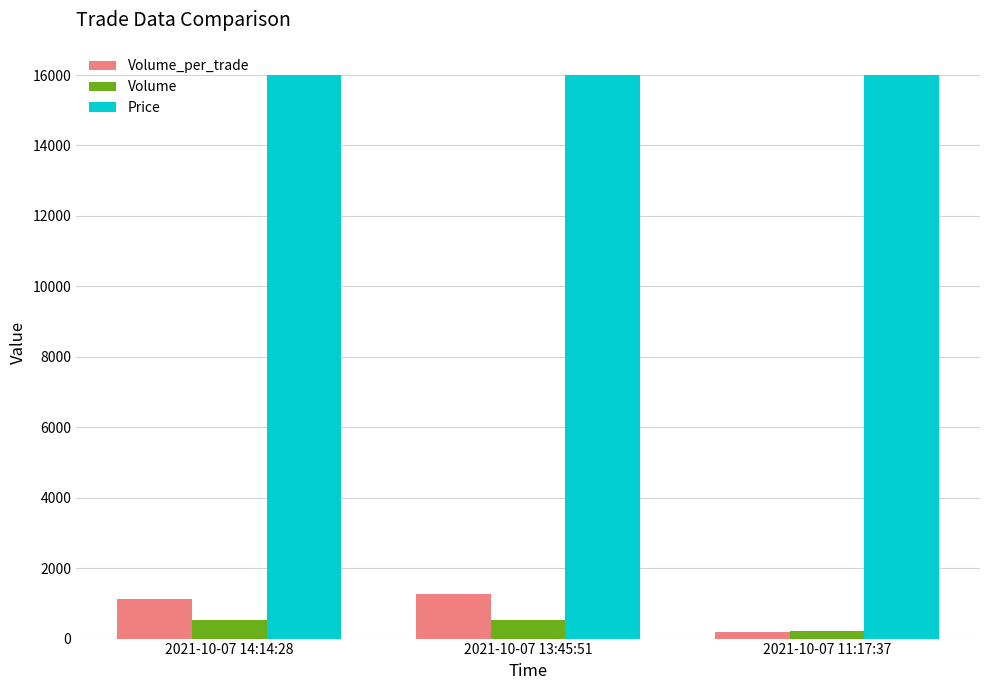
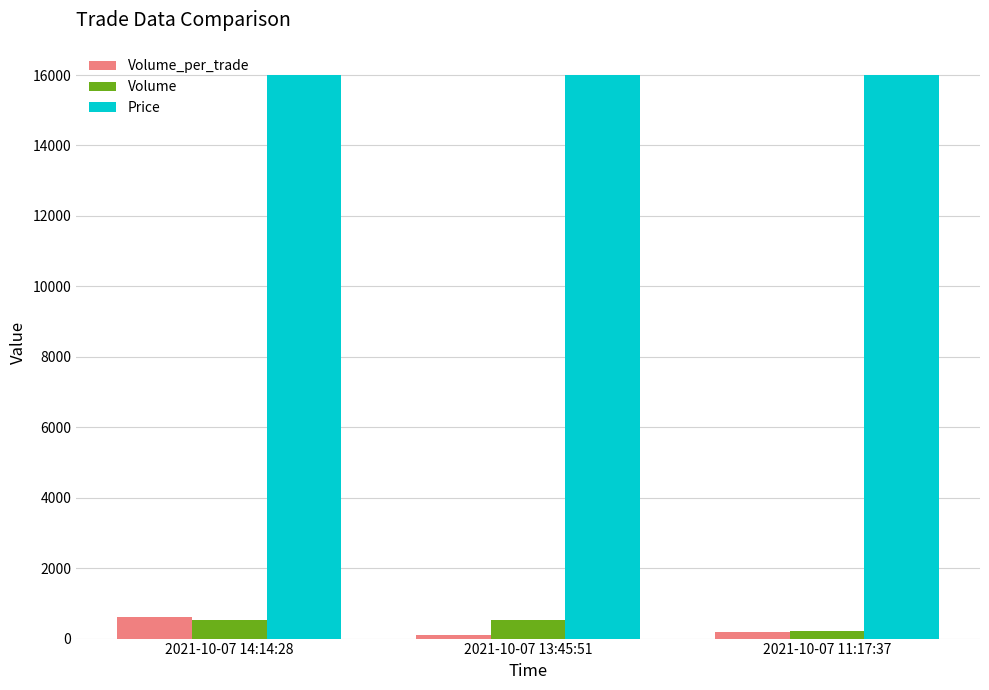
Volume_per_trade, 2021-10-07 14:14:28: 1100 -> 600
Volume_per_trade, 2021-10-07 13:45:51: 1300 -> 100
